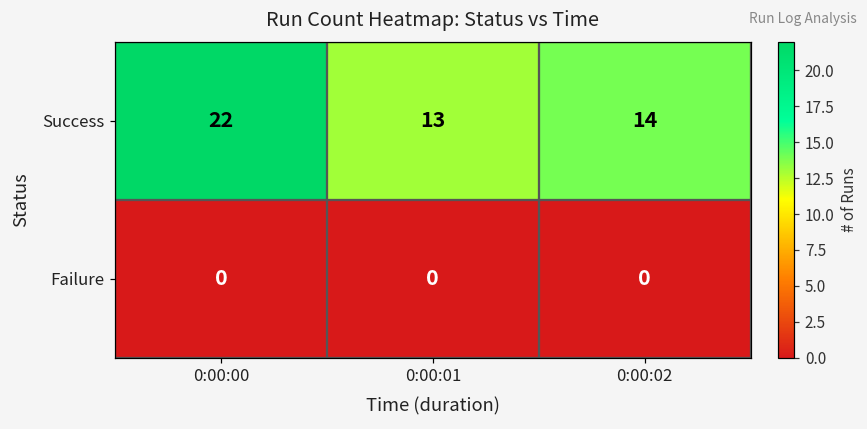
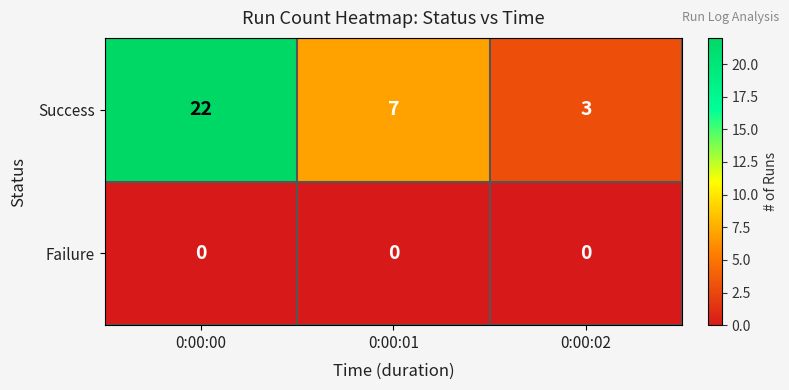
Success, 0:00:01: 13 -> 7
Success, 0:00:02: 14 -> 3
